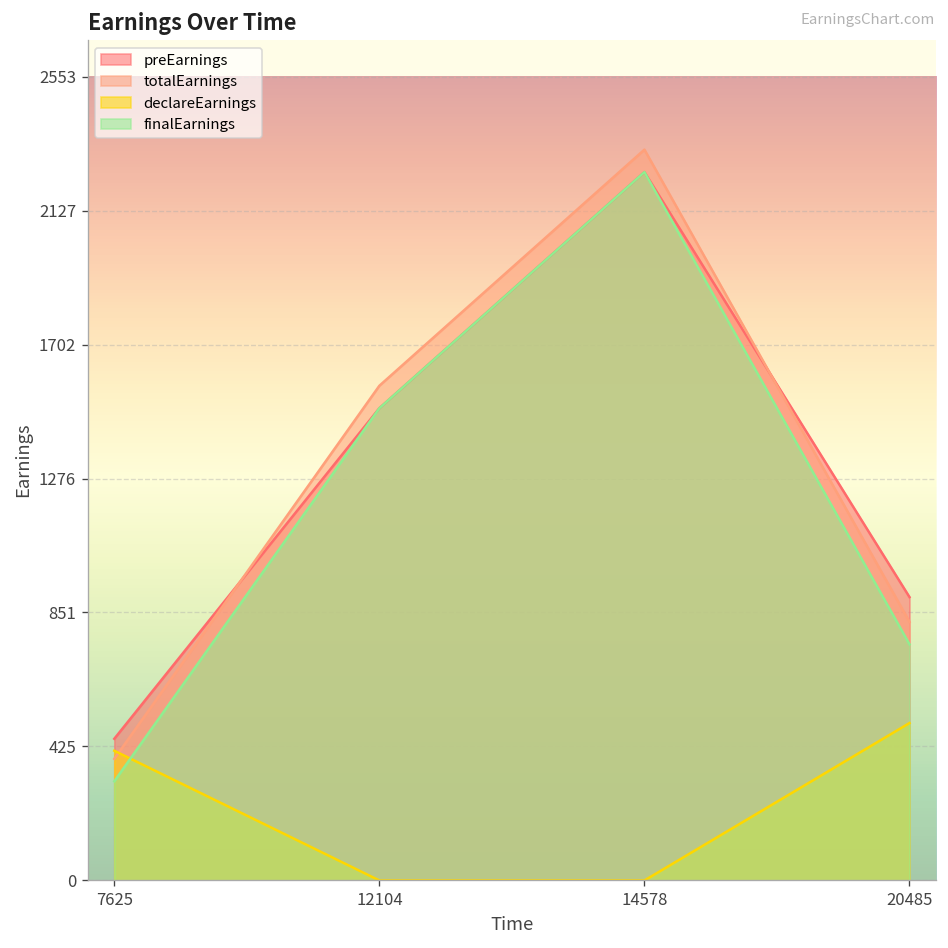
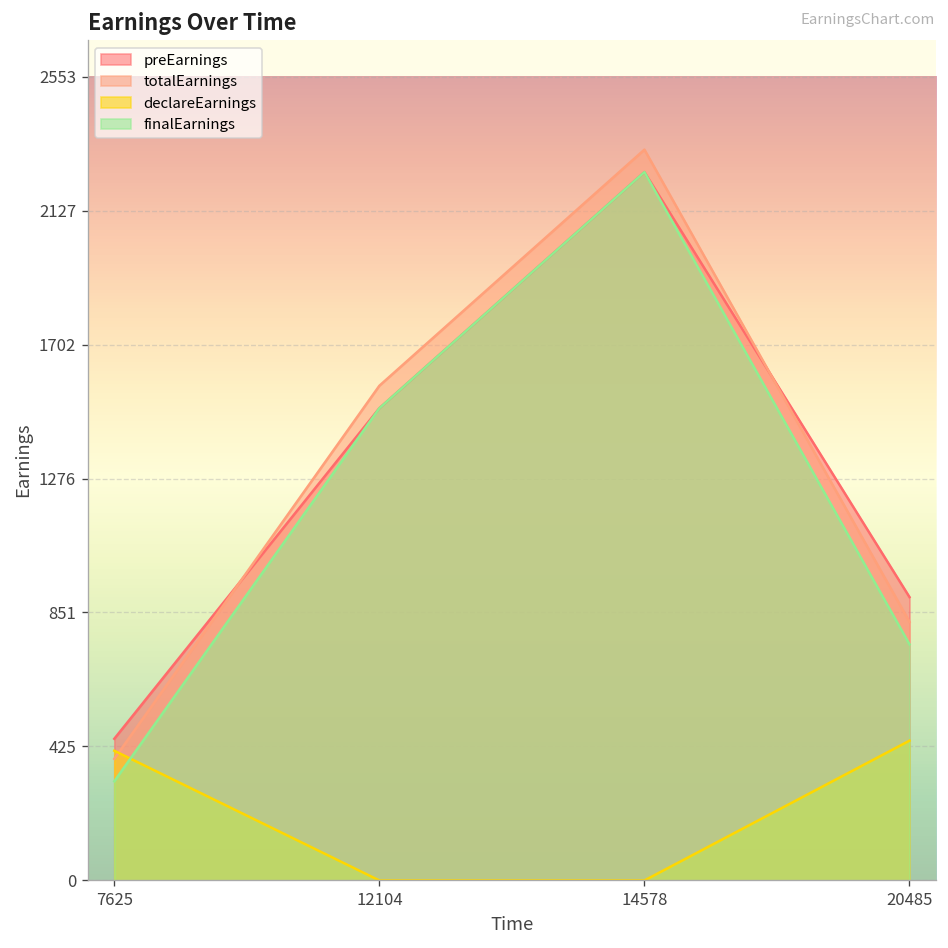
declareEarnings, 20485: 500 -> 440
